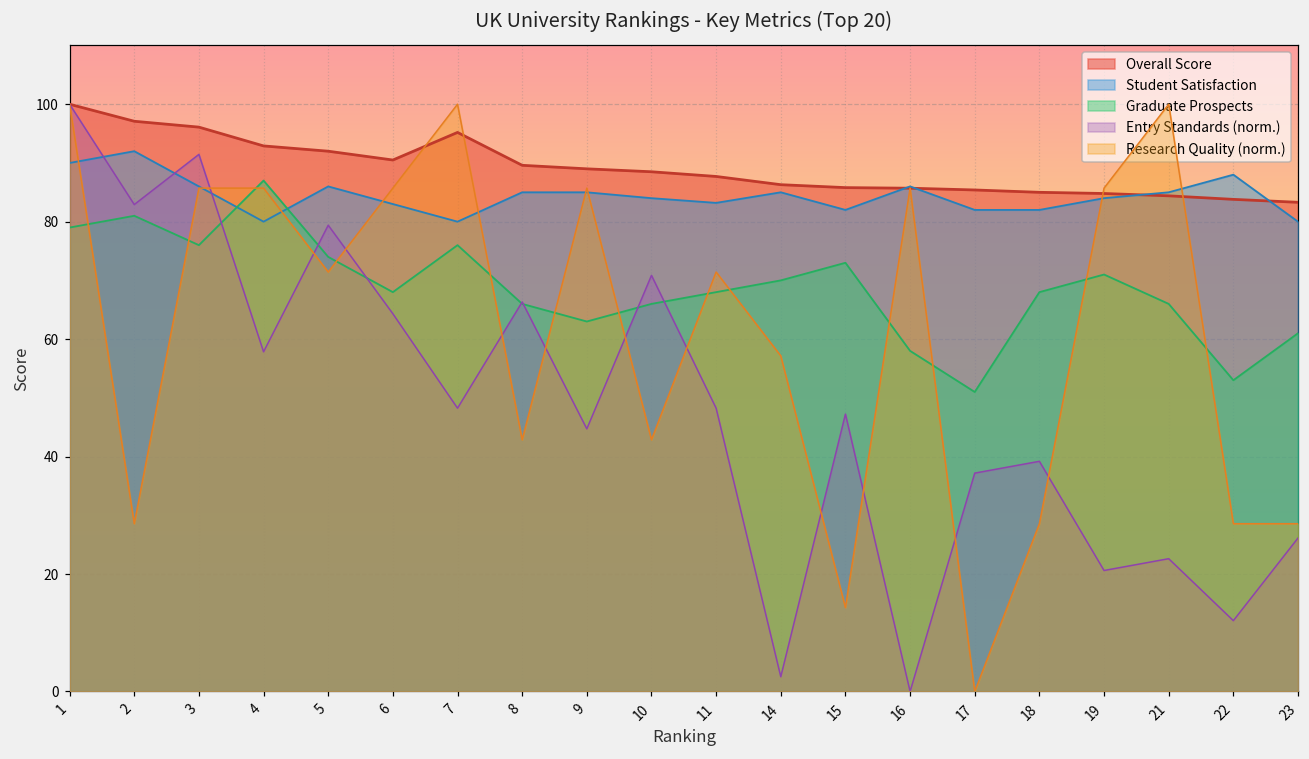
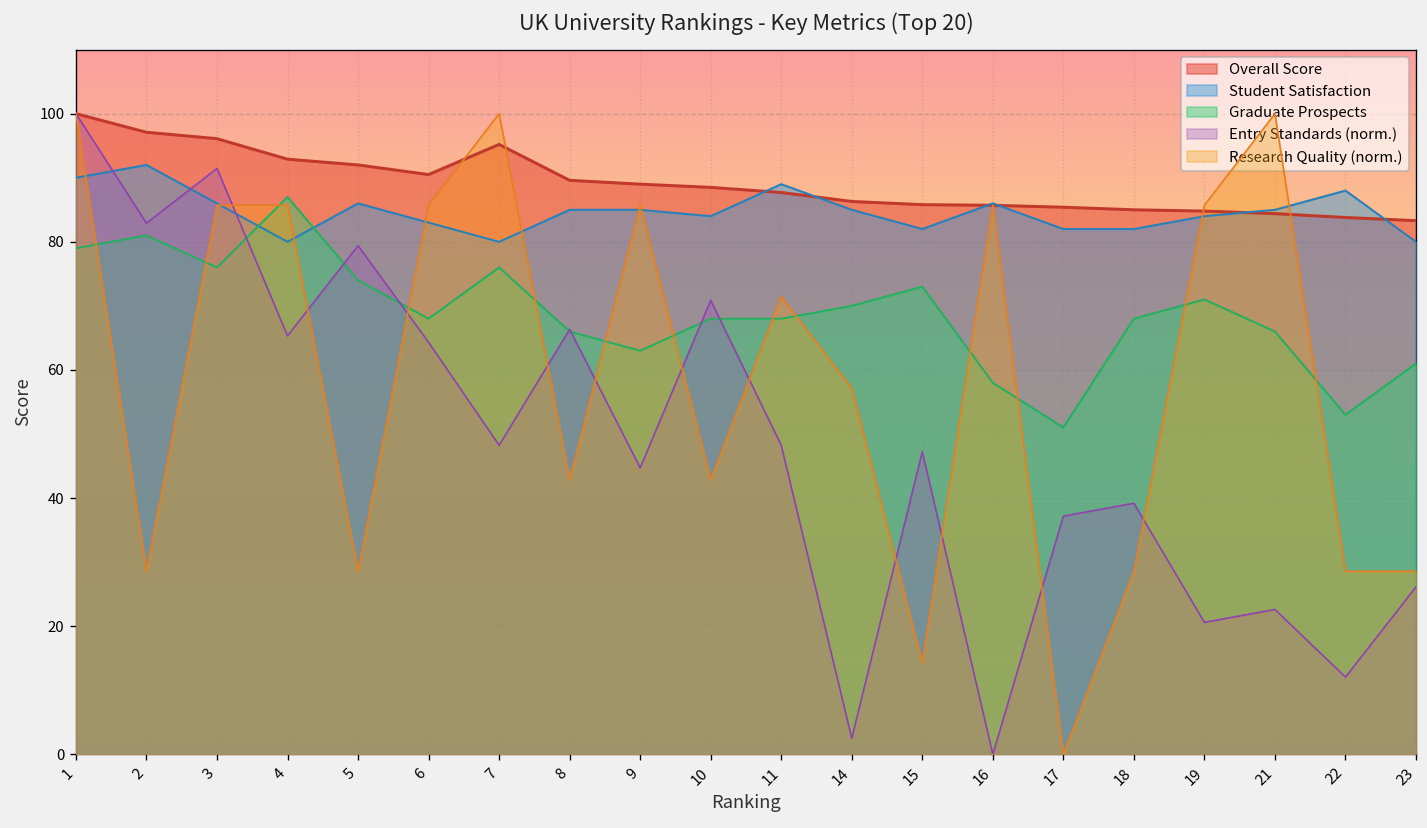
Entry Standards (norm.), 4: 58 -> 65
Research Quality (norm.), 5: 71 -> 29
Graduate Prospects, 10: 66 -> 68
Student Satisfaction, 11: 83 -> 89
